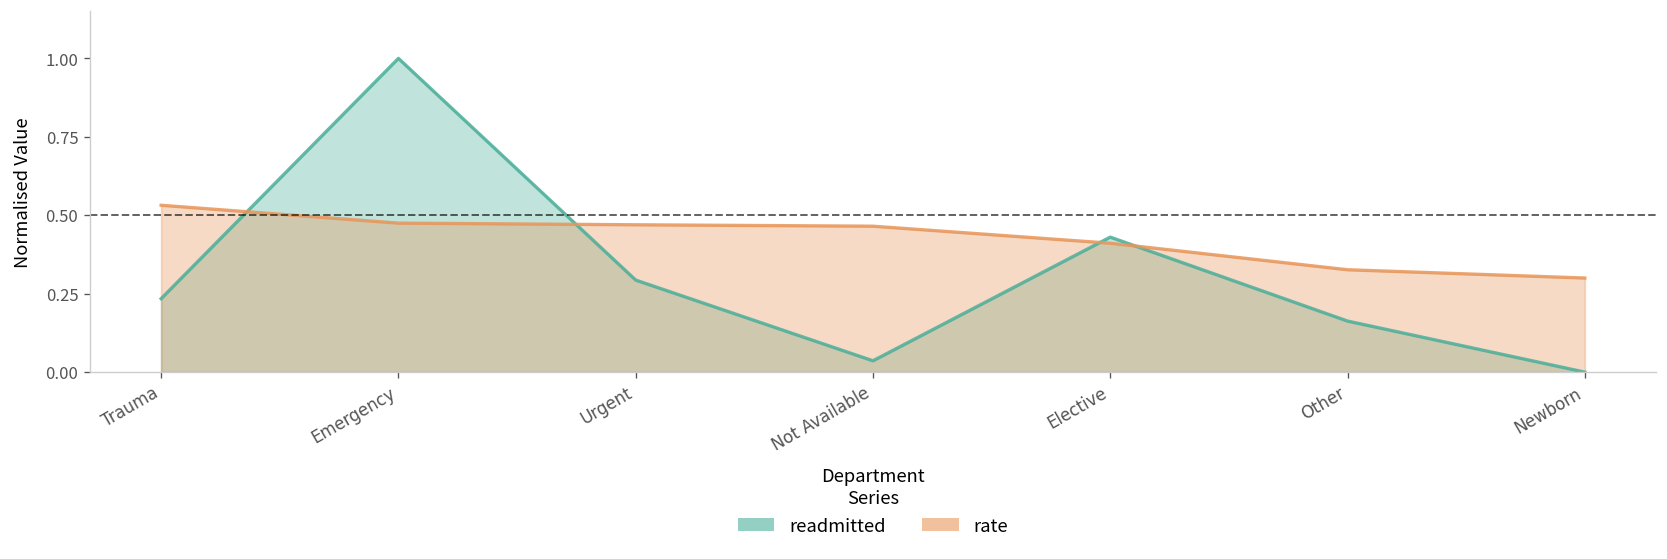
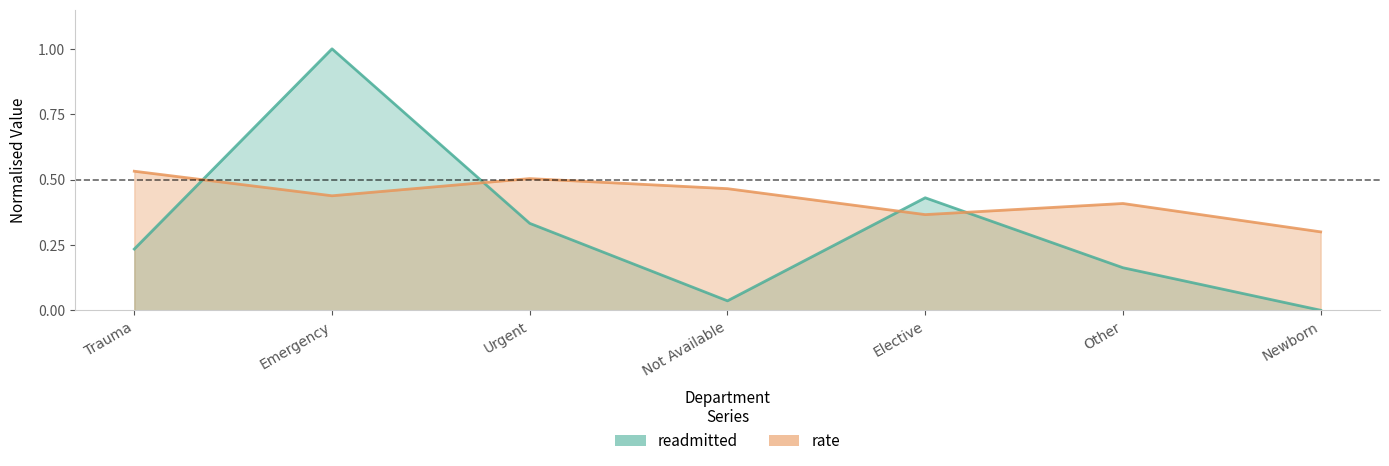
rate, Emergency: 0.48 -> 0.44
readmitted, Urgent: 0.29 -> 0.33
rate, Urgent: 0.47 -> 0.50
rate, Elective: 0.41 -> 0.37
rate, Other: 0.33 -> 0.41
